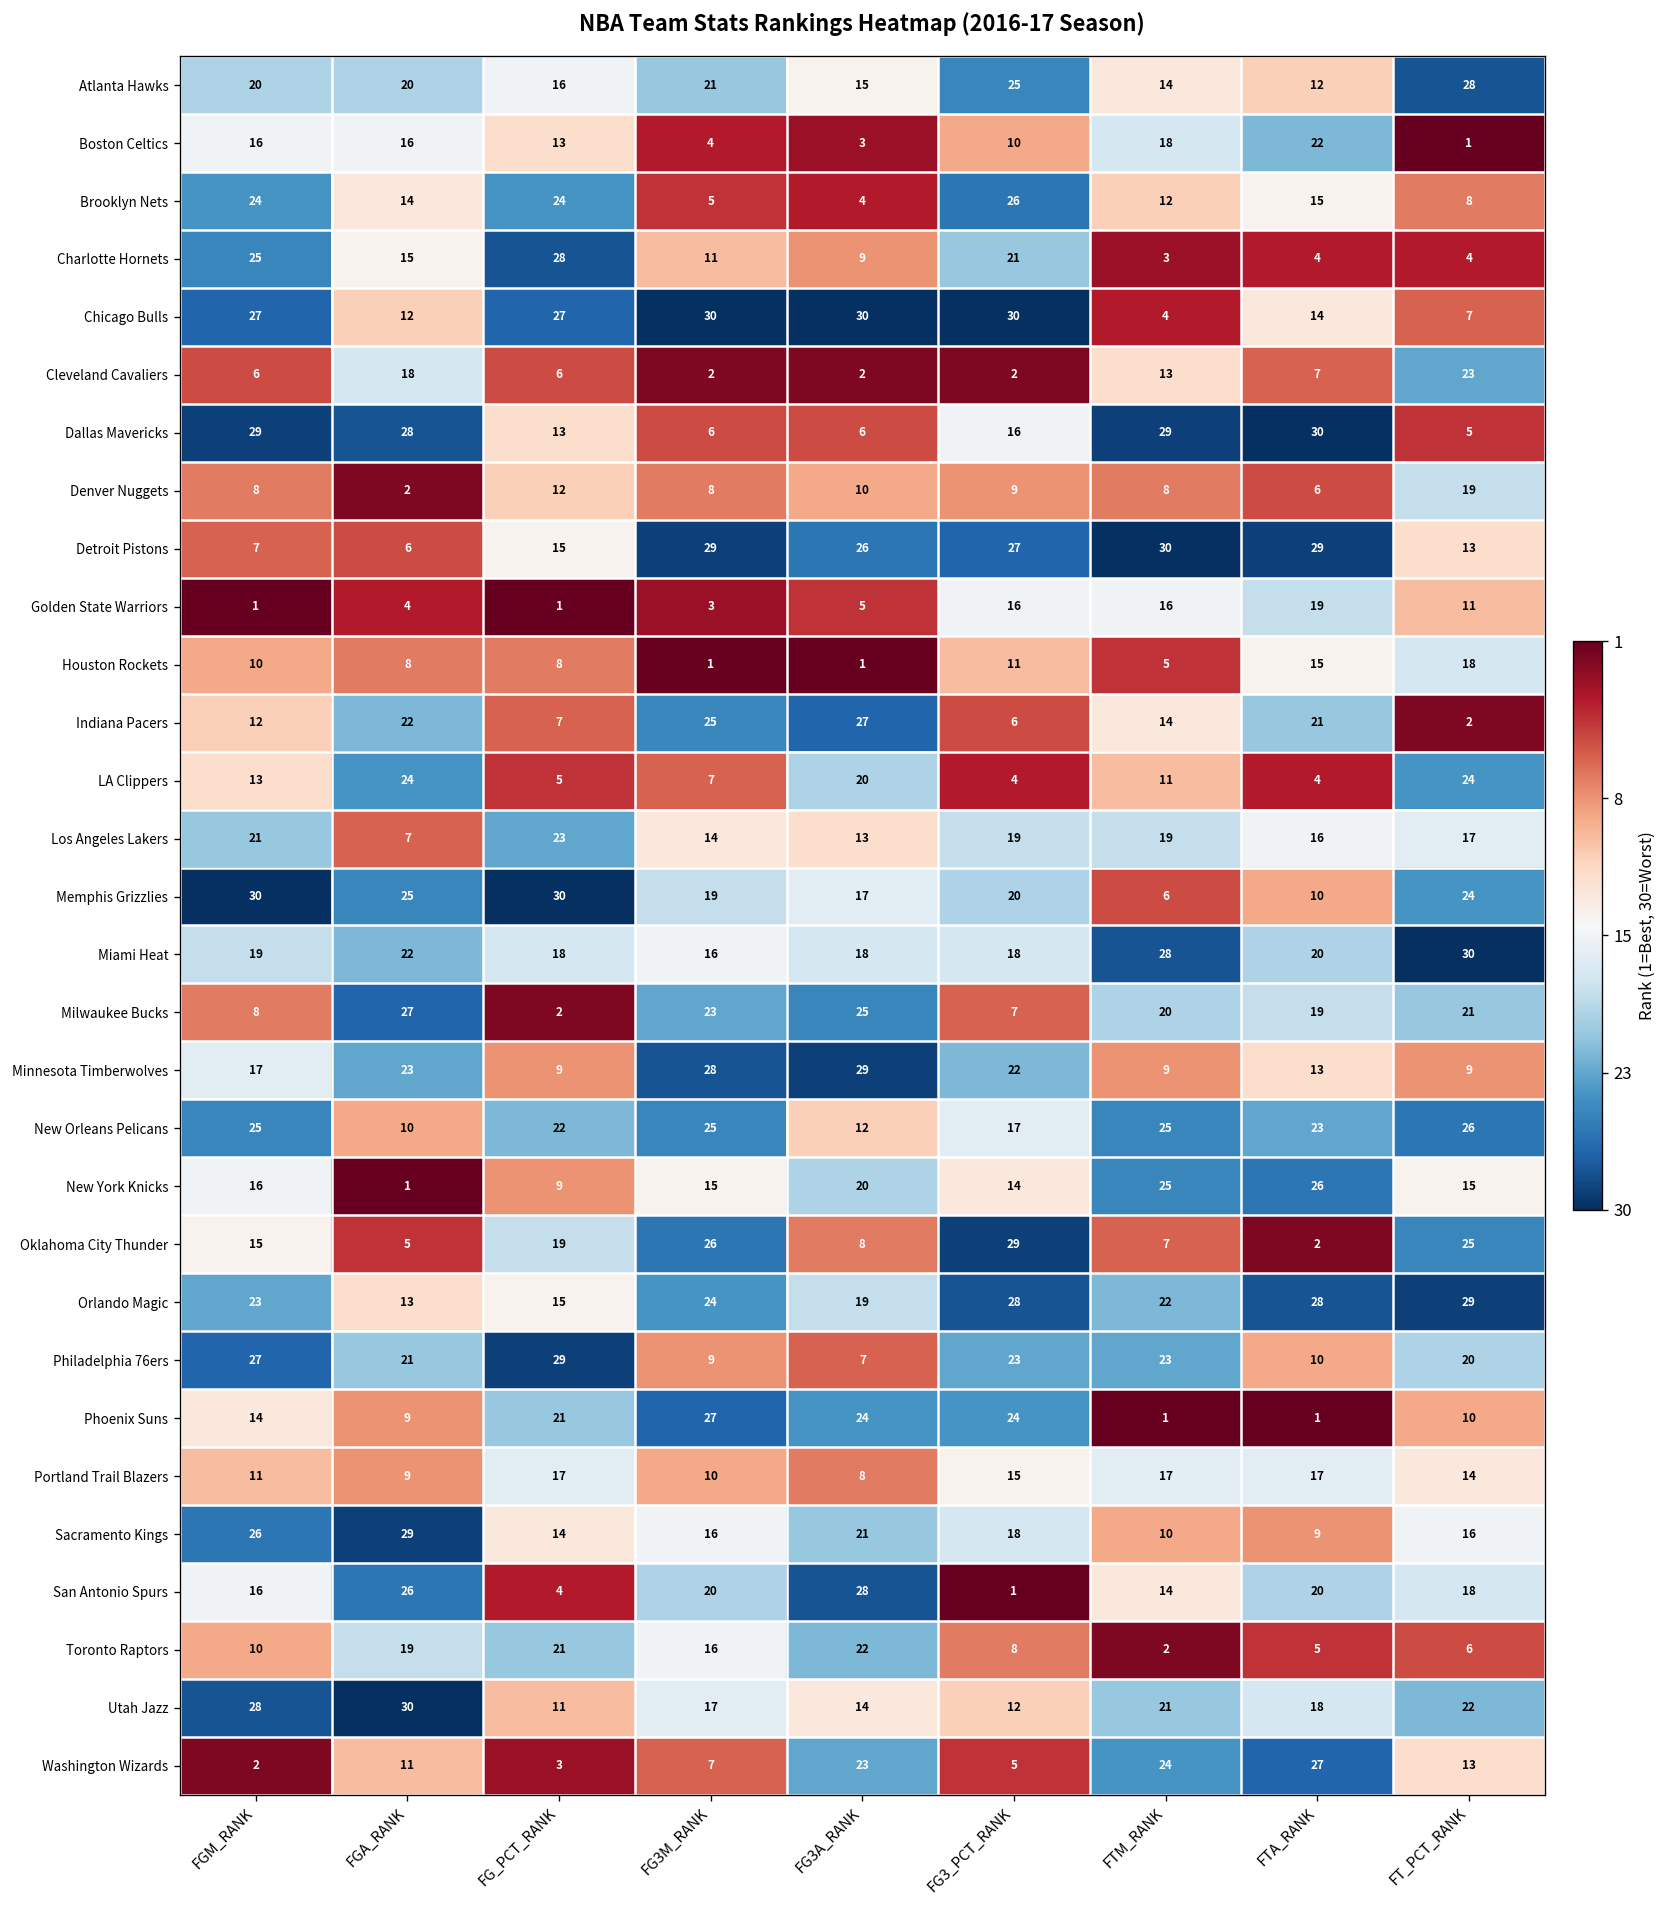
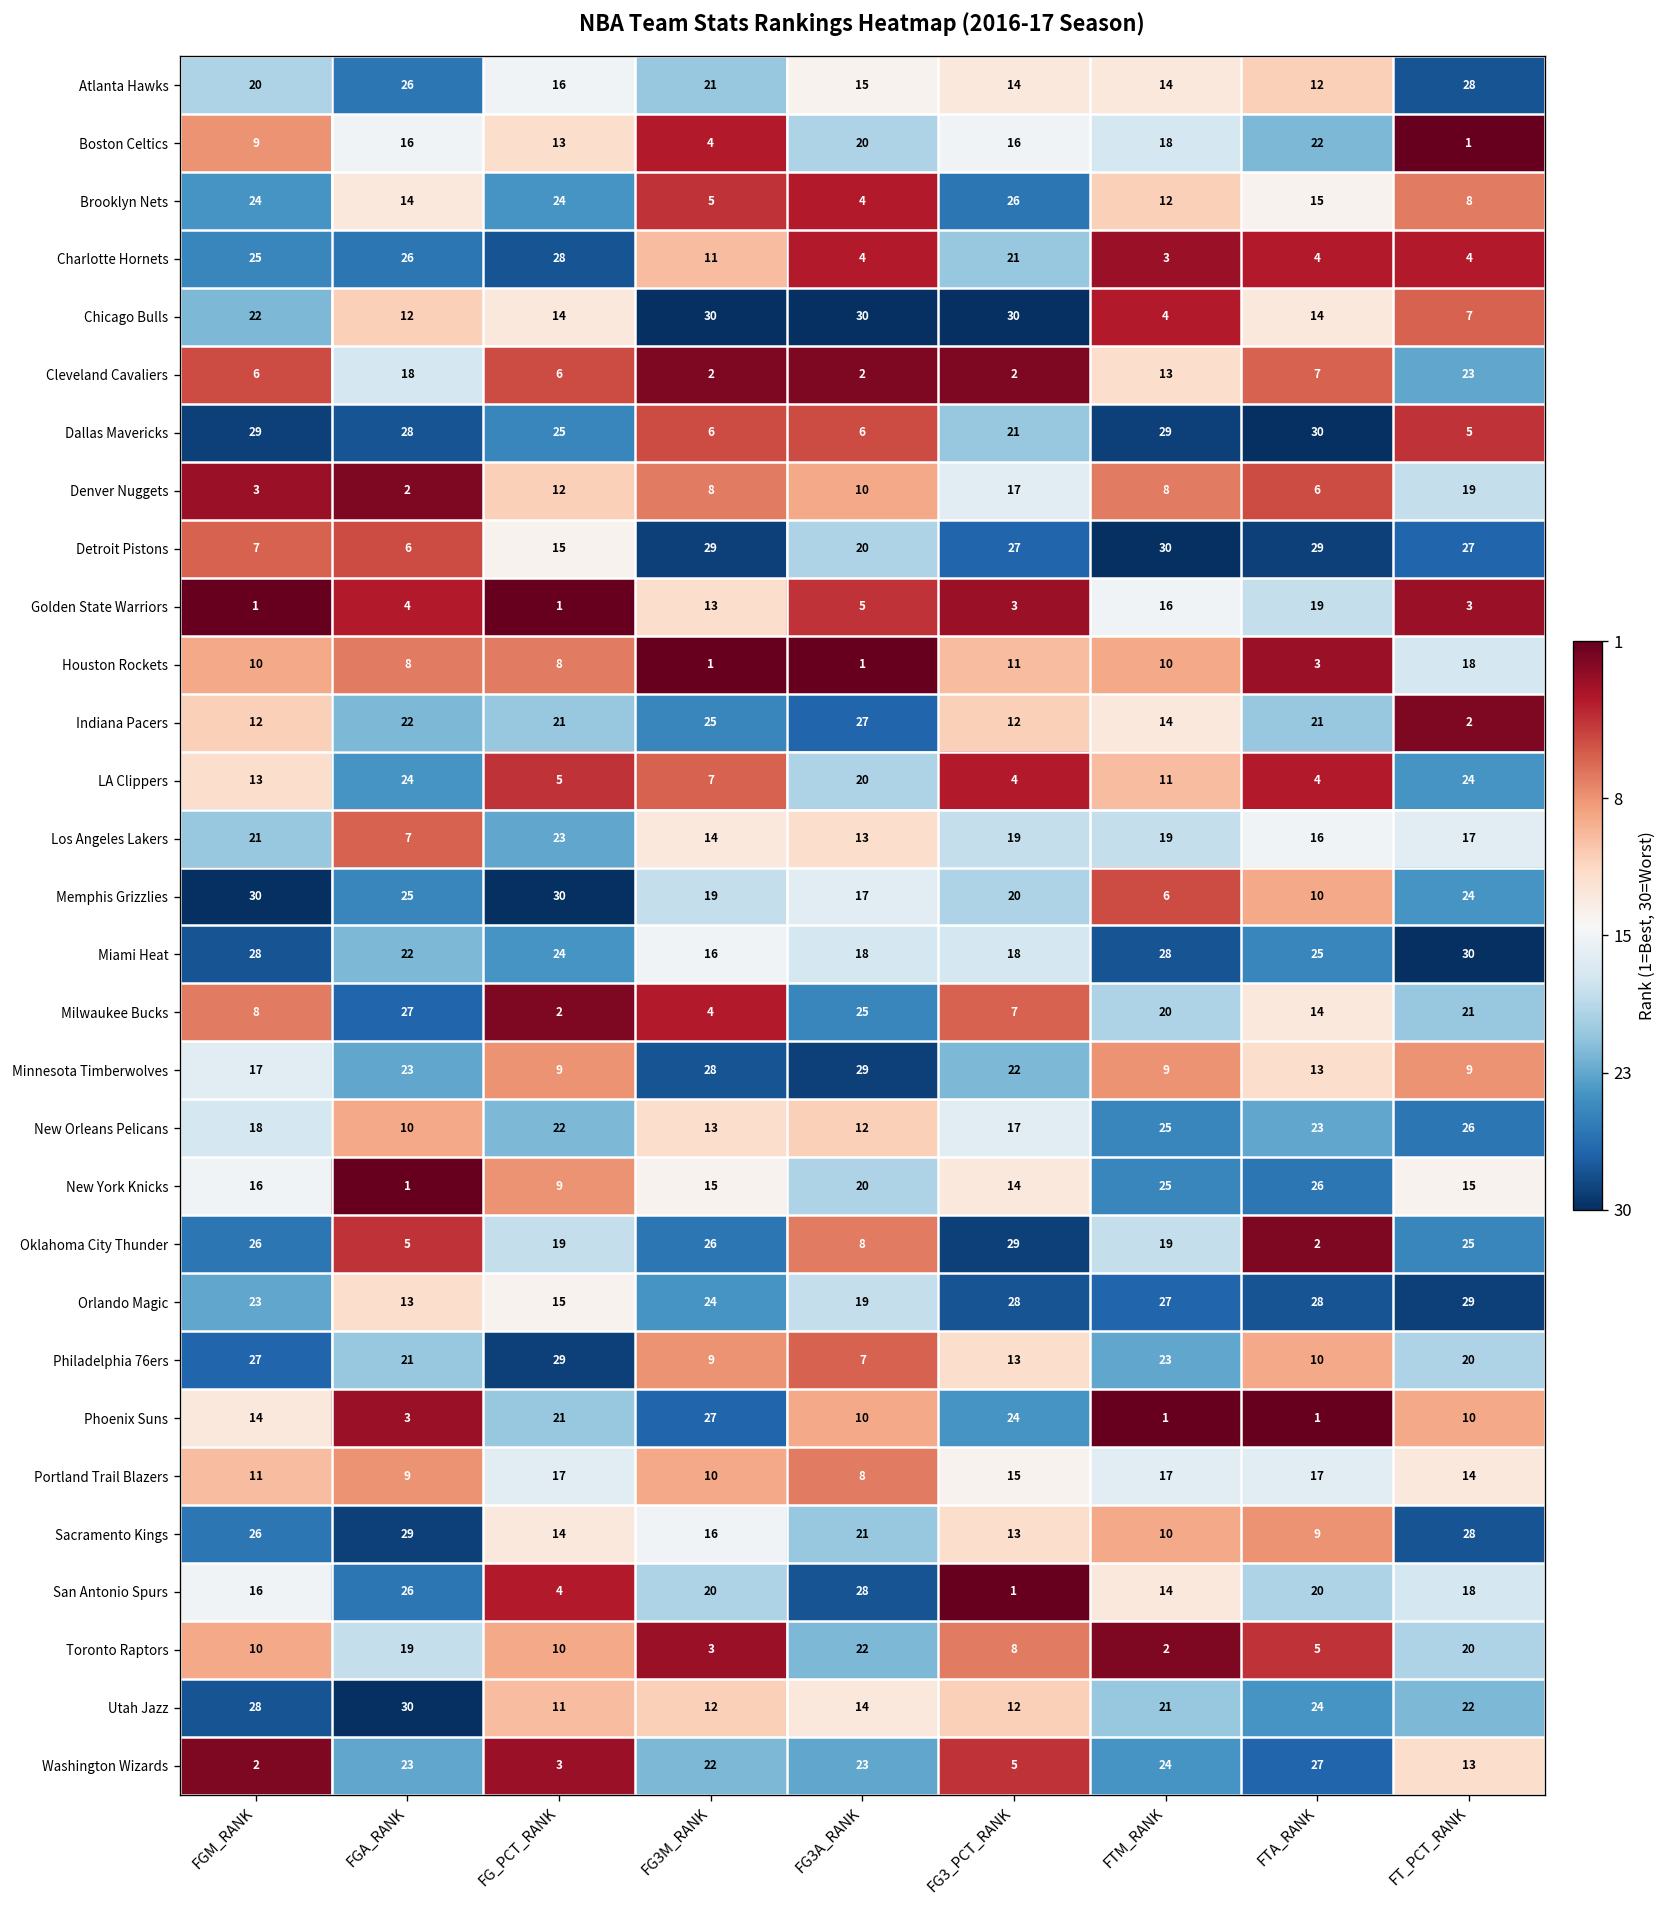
Atlanta Hawks, FGA_RANK: 20 -> 26
Atlanta Hawks, FG3_PCT_RANK: 25 -> 14
Boston Celtics, FGM_RANK: 16 -> 9
Boston Celtics, FG3A_RANK: 3 -> 20
Boston Celtics, FG3_PCT_RANK: 10 -> 16
Charlotte Hornets, FGA_RANK: 15 -> 26
Charlotte Hornets, FG3A_RANK: 9 -> 4
Chicago Bulls, FGM_RANK: 27 -> 22
Chicago Bulls, FG_PCT_RANK: 27 -> 14
Dallas Mavericks, FG_PCT_RANK: 13 -> 25
Dallas Mavericks, FG3_PCT_RANK: 16 -> 21
Denver Nuggets, FGM_RANK: 8 -> 3
Denver Nuggets, FG3_PCT_RANK: 9 -> 17
Detroit Pistons, FG3A_RANK: 26 -> 20
Detroit Pistons, FT_PCT_RANK: 13 -> 27
Golden State Warriors, FG3M_RANK: 3 -> 13
Golden State Warriors, FG3_PCT_RANK: 16 -> 3
Golden State Warriors, FT_PCT_RANK: 11 -> 3
Houston Rockets, FTM_RANK: 5 -> 10
Houston Rockets, FTA_RANK: 15 -> 3
Indiana Pacers, FG_PCT_RANK: 7 -> 21
Indiana Pacers, FG3_PCT_RANK: 6 -> 12
Miami Heat, FGM_RANK: 19 -> 28
Miami Heat, FG_PCT_RANK: 18 -> 24
Miami Heat, FTA_RANK: 20 -> 25
Milwaukee Bucks, FG3M_RANK: 23 -> 4
Milwaukee Bucks, FTA_RANK: 19 -> 14
New Orleans Pelicans, FGM_RANK: 25 -> 18
New Orleans Pelicans, FG3M_RANK: 25 -> 13
Oklahoma City Thunder, FGM_RANK: 15 -> 26
Oklahoma City Thunder, FTM_RANK: 7 -> 19
Orlando Magic, FTM_RANK: 22 -> 27
Philadelphia 76ers, FG3_PCT_RANK: 23 -> 13
Phoenix Suns, FGA_RANK: 9 -> 3
Phoenix Suns, FG3A_RANK: 24 -> 10
Sacramento Kings, FG3_PCT_RANK: 18 -> 13
Sacramento Kings, FT_PCT_RANK: 16 -> 28
Toronto Raptors, FG_PCT_RANK: 21 -> 10
Toronto Raptors, FG3M_RANK: 16 -> 3
Toronto Raptors, FT_PCT_RANK: 6 -> 20
Utah Jazz, FG3M_RANK: 17 -> 12
Utah Jazz, FTA_RANK: 18 -> 24
Washington Wizards, FGA_RANK: 11 -> 23
Washington Wizards, FG3M_RANK: 7 -> 22
